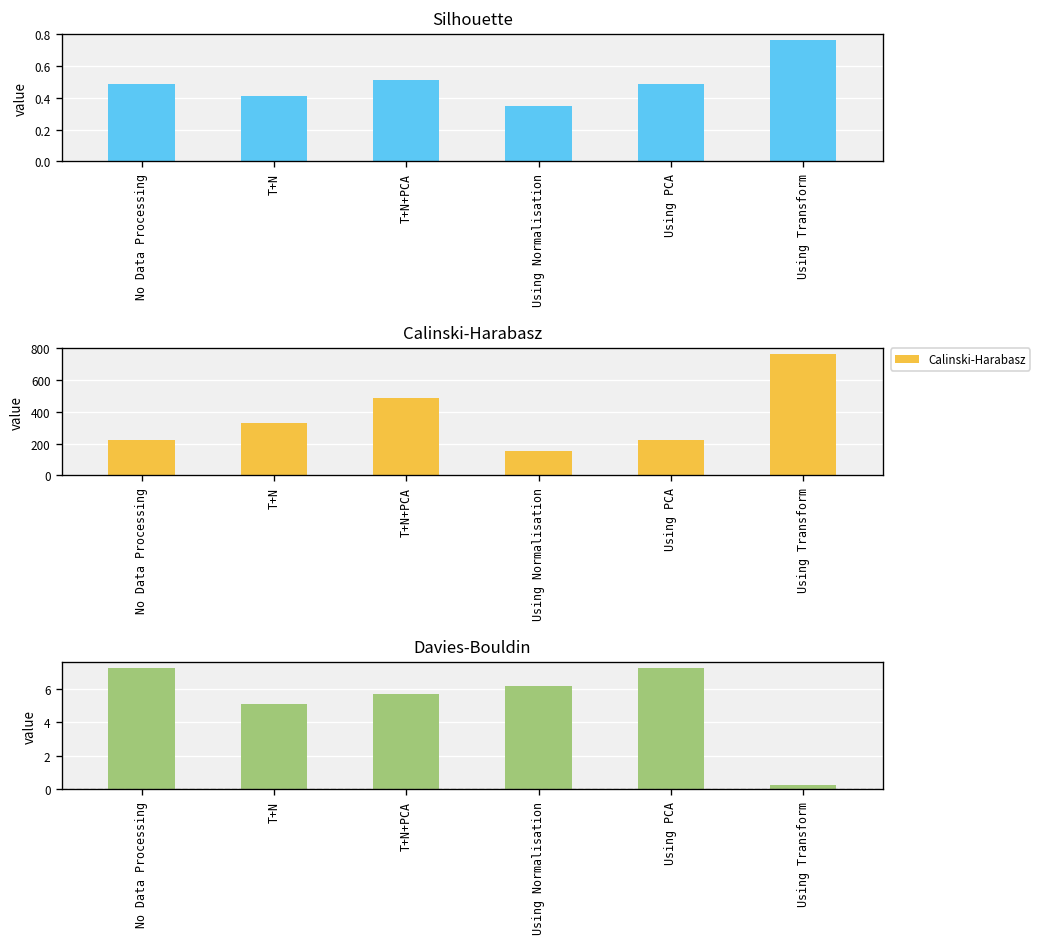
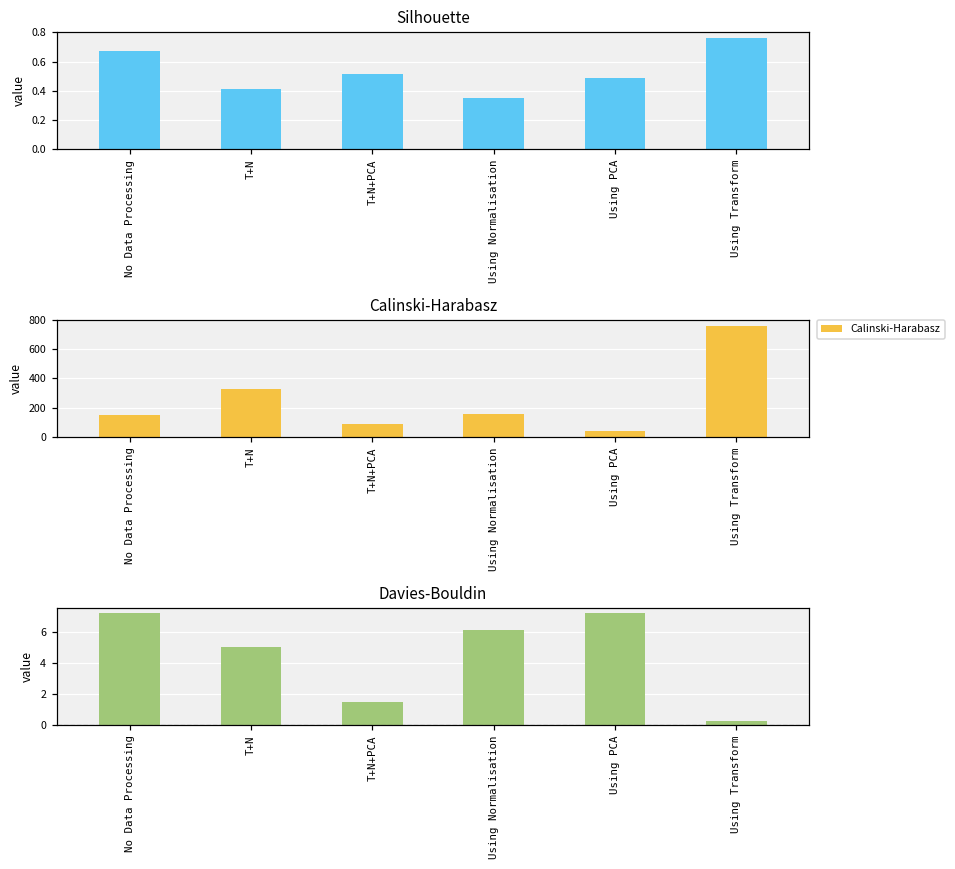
Silhouette, No Data Processing: 0.49 -> 0.68
Calinski-Harabasz, No Data Processing: 220 -> 150
Calinski-Harabasz, T+N+PCA: 490 -> 90
Calinski-Harabasz, Using PCA: 220 -> 40
Davies-Bouldin, T+N+PCA: 5.7 -> 1.5
